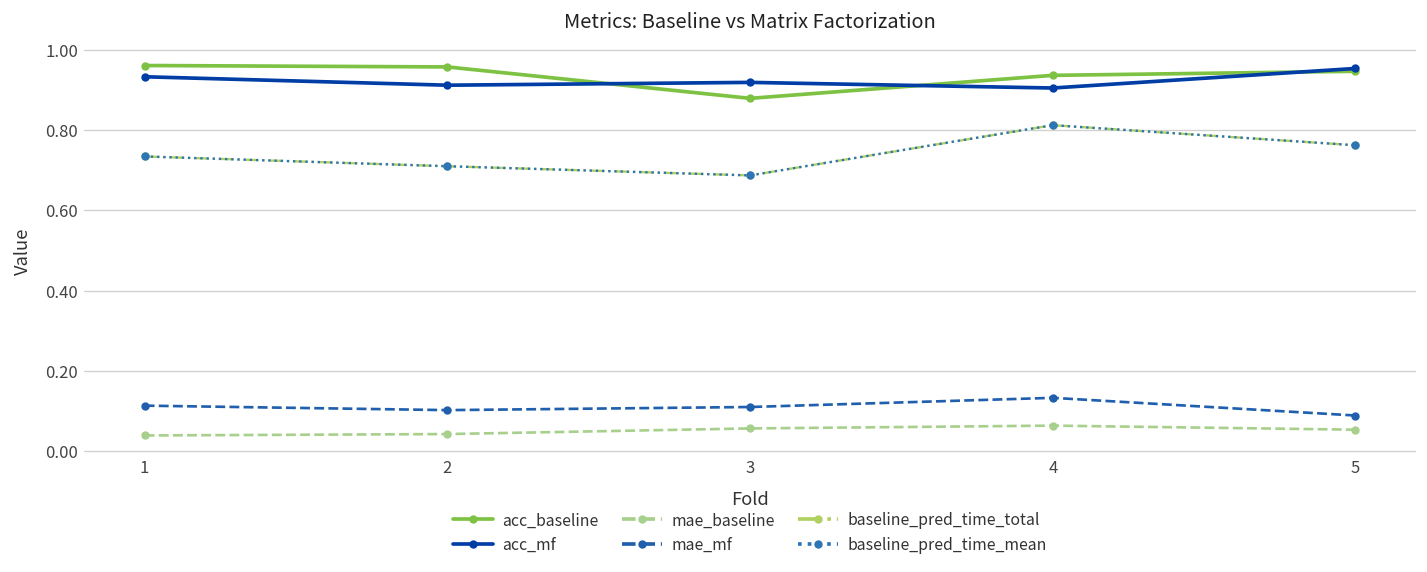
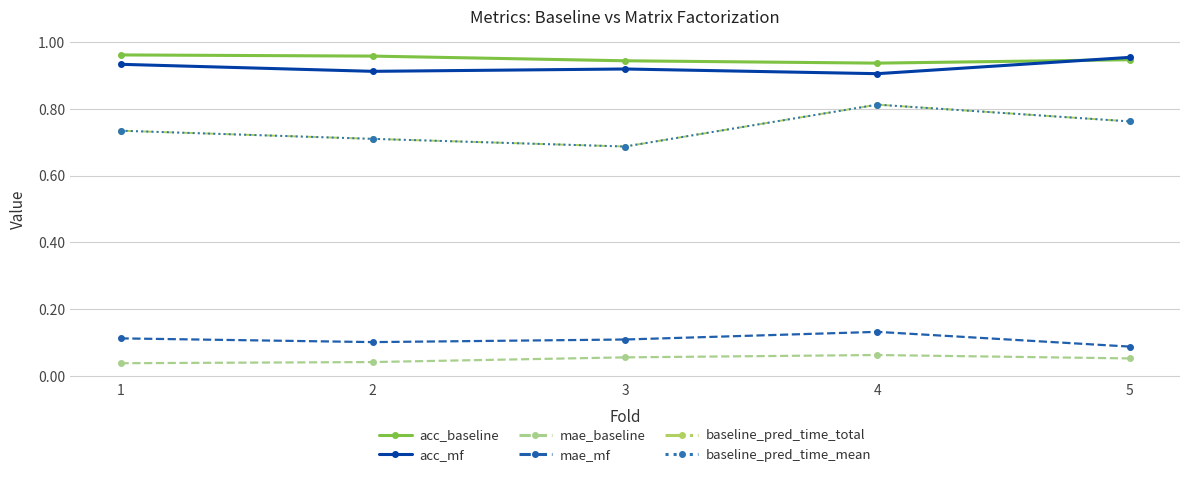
acc_baseline, 3: 0.88 -> 0.94
